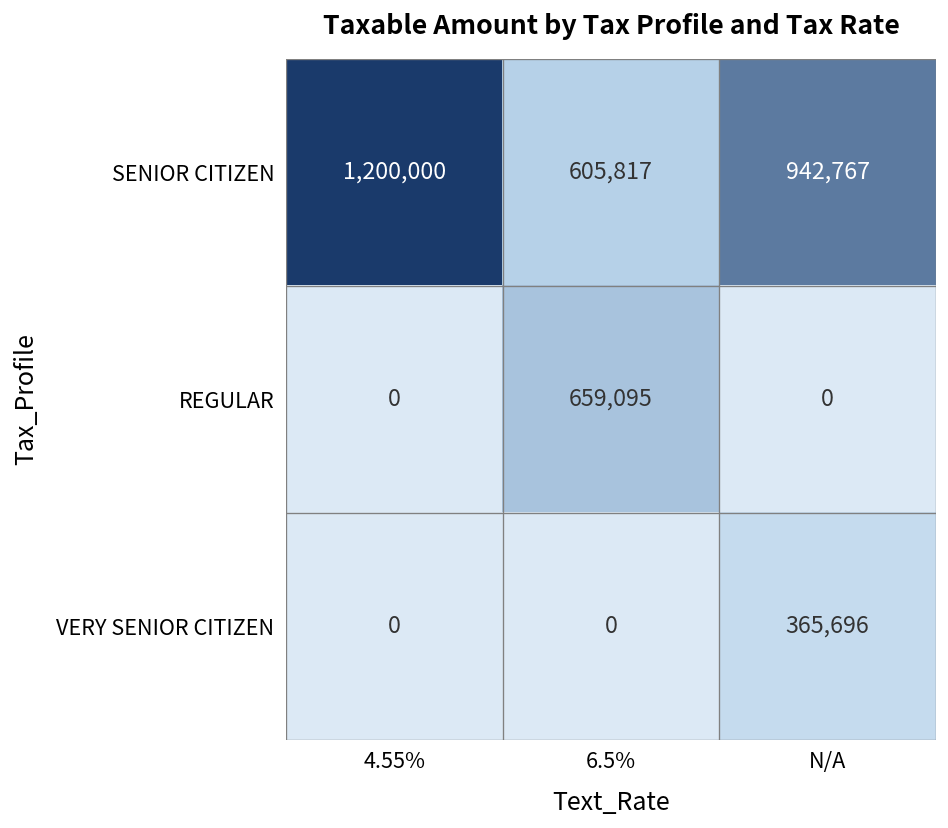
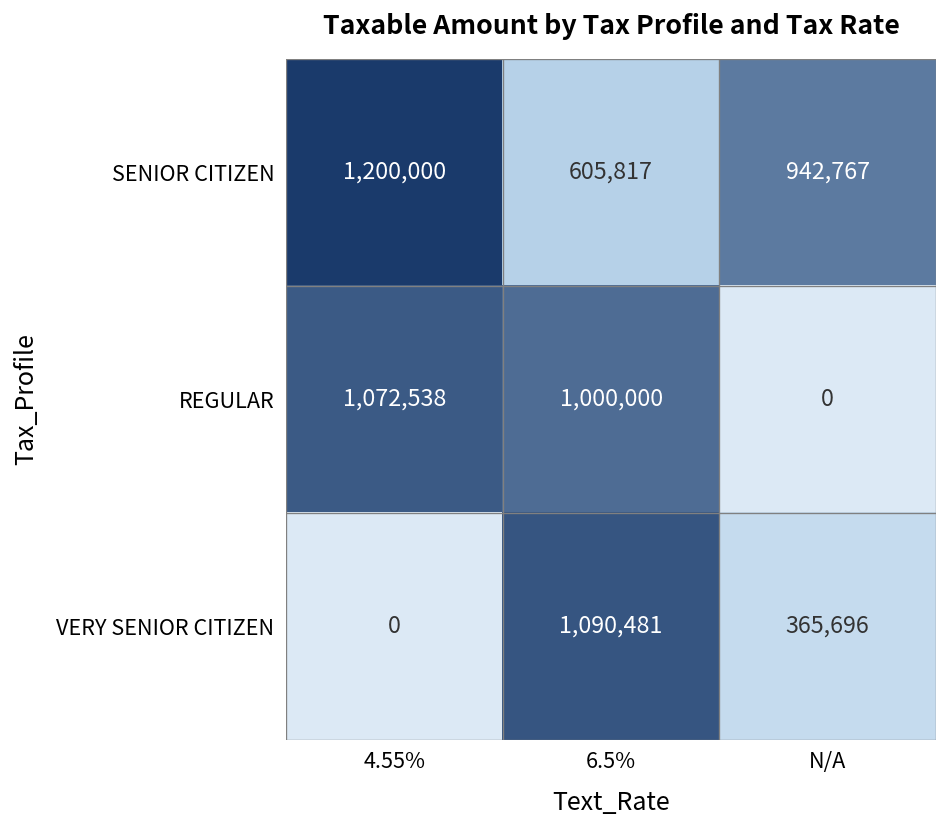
REGULAR, 4.55%: 0 -> 1,072,538
REGULAR, 6.5%: 659,095 -> 1,000,000
VERY SENIOR CITIZEN, 6.5%: 0 -> 1,090,481
